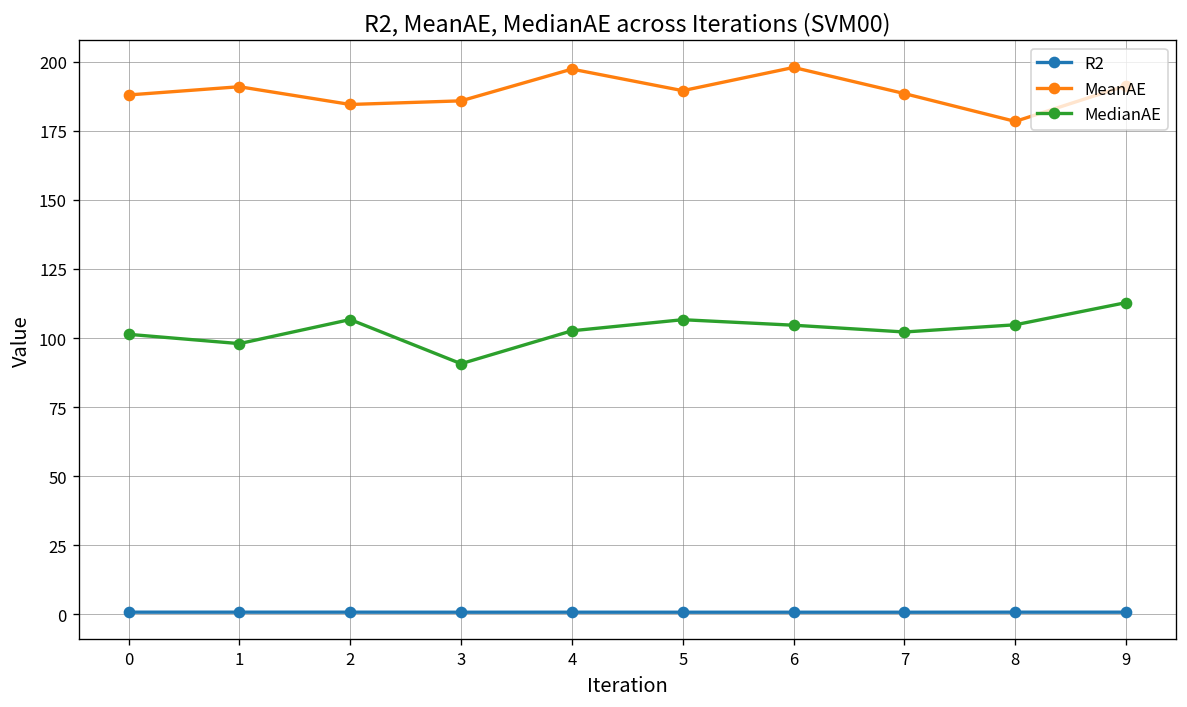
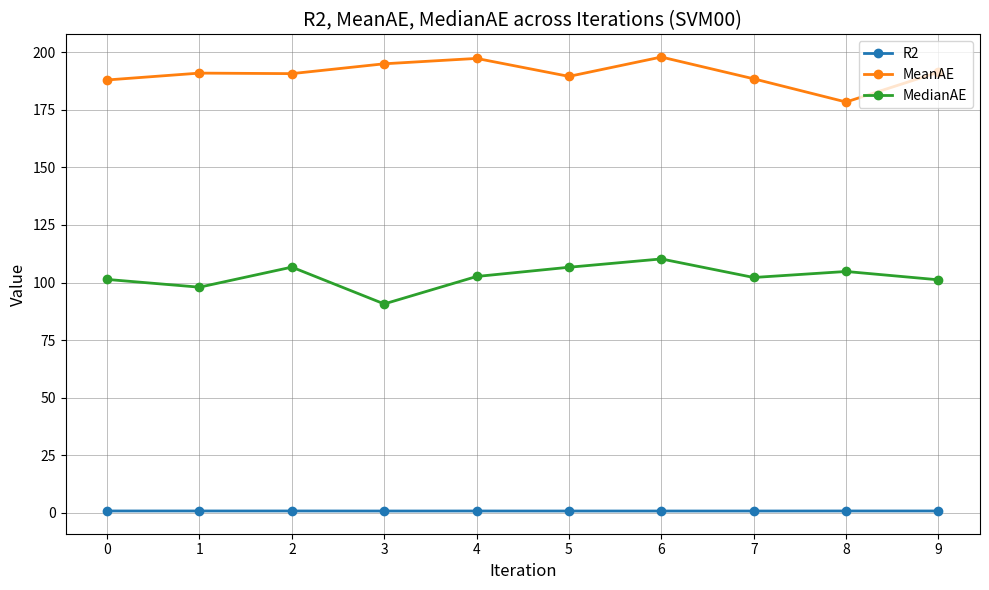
MeanAE, 2: 185 -> 191
MeanAE, 3: 186 -> 195
MedianAE, 6: 105 -> 110
MedianAE, 9: 113 -> 101
